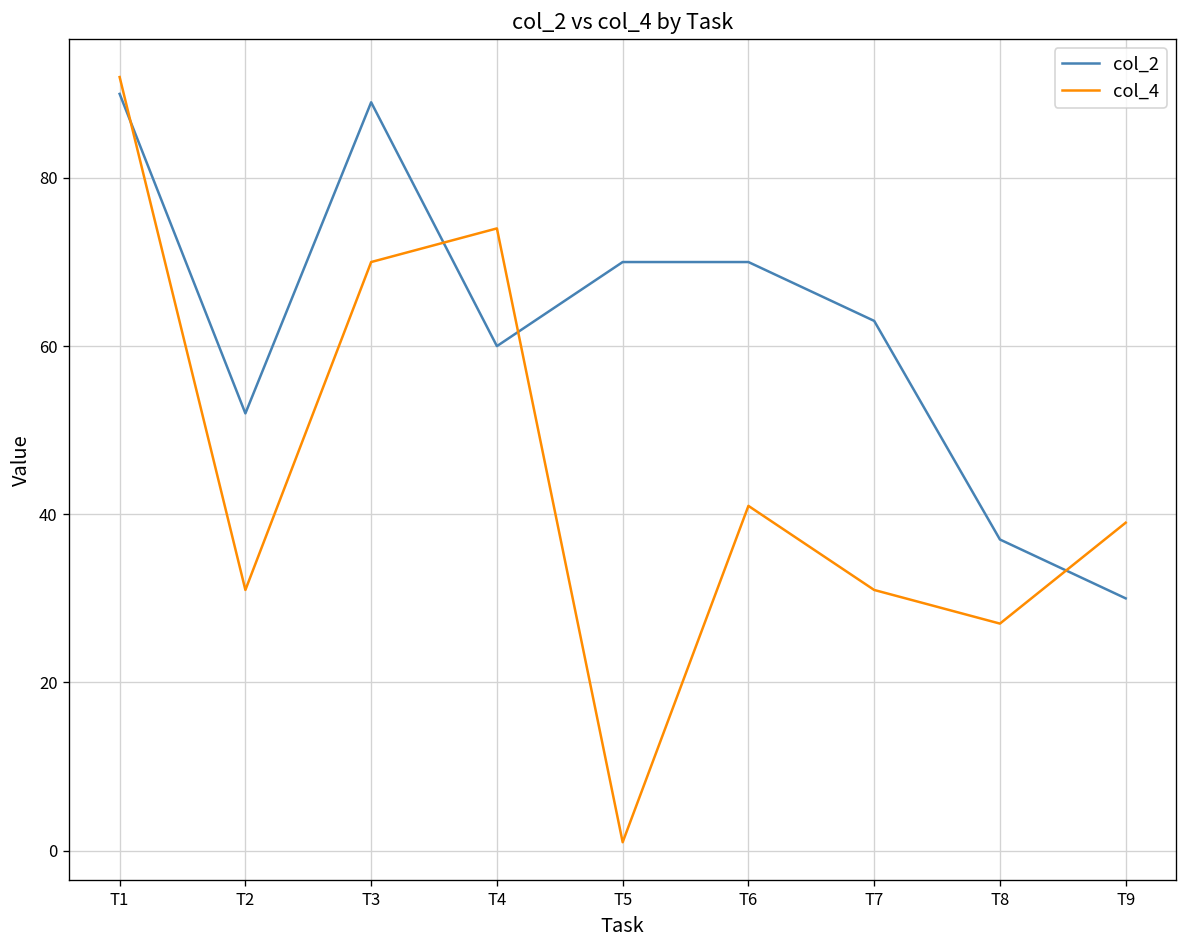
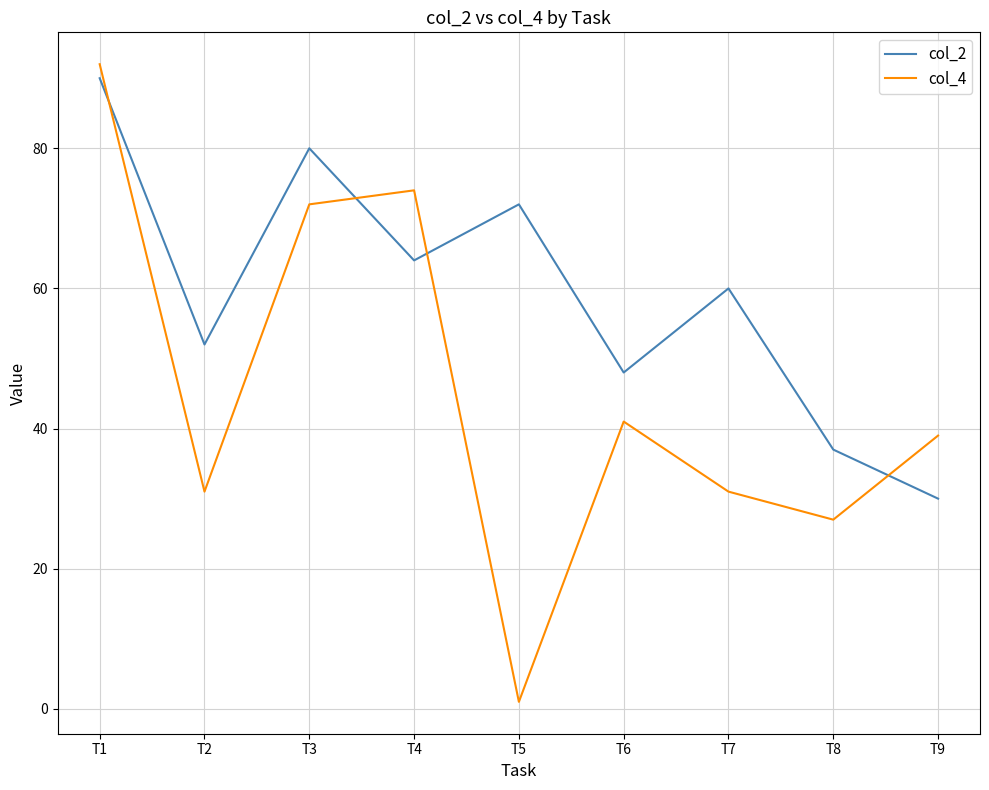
col_2, T3: 89 -> 80
col_4, T3: 70 -> 72
col_2, T4: 60 -> 64
col_2, T5: 70 -> 72
col_2, T6: 70 -> 48
col_2, T7: 63 -> 60
